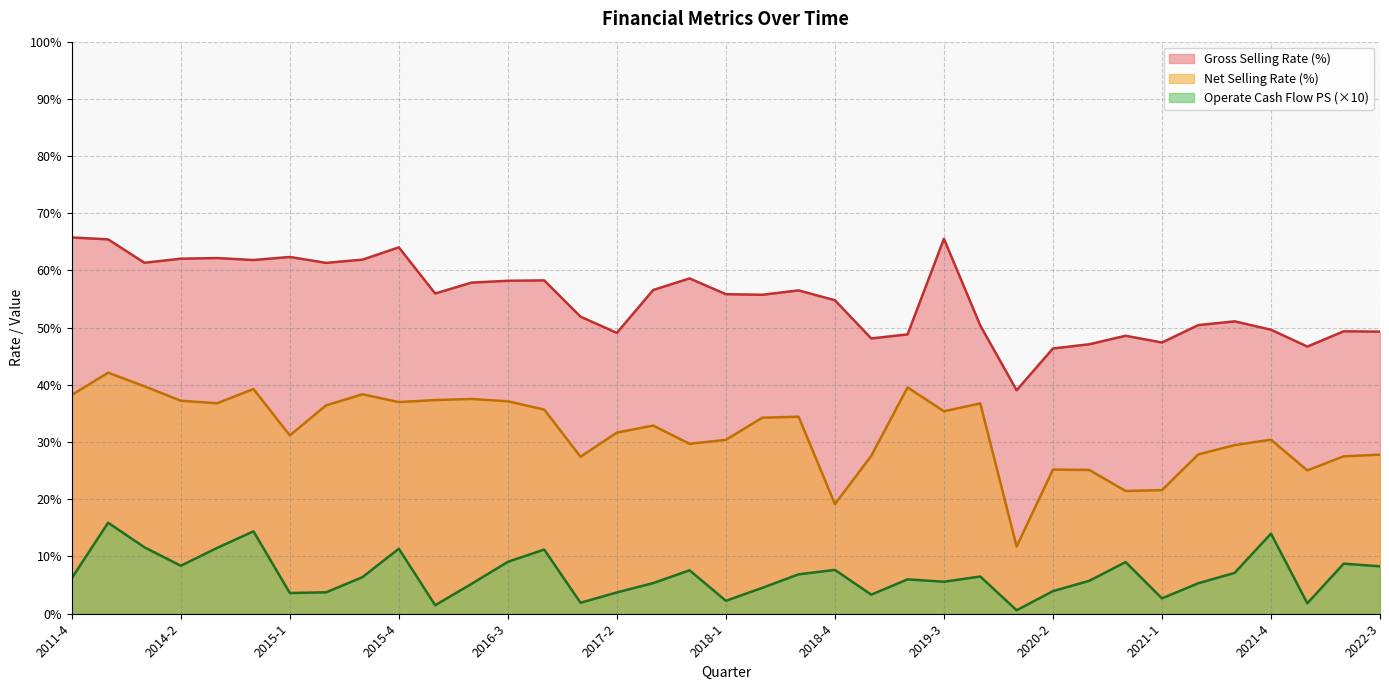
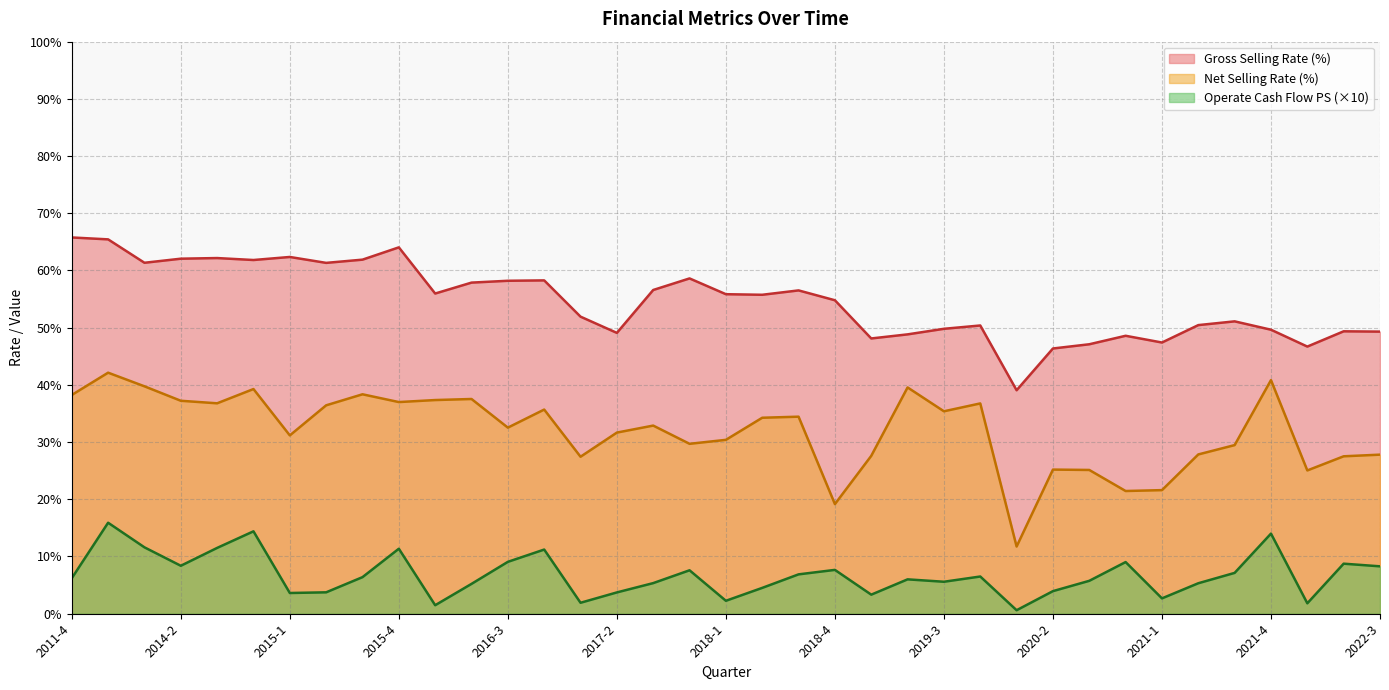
Net Selling Rate (%), 2016-3: 37% -> 33%
Gross Selling Rate (%), 2019-3: 66% -> 50%
Net Selling Rate (%), 2021-4: 30% -> 41%
